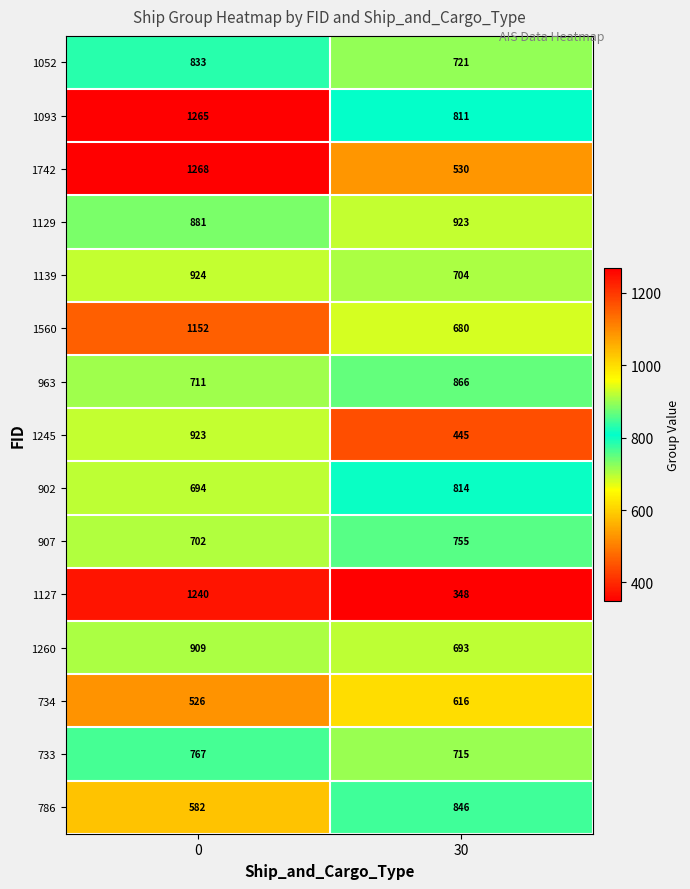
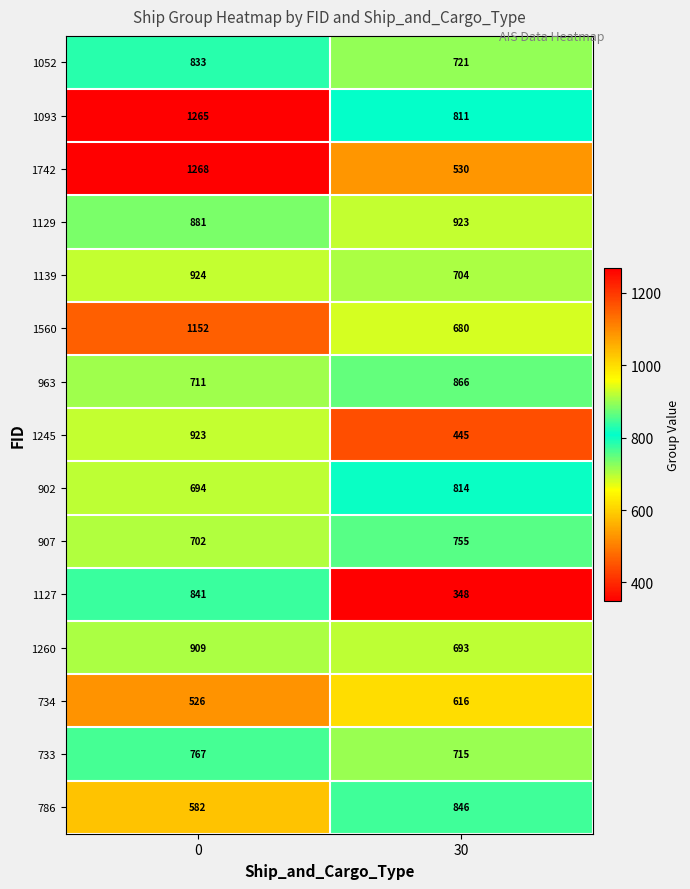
1127, 0: 1240 -> 841
